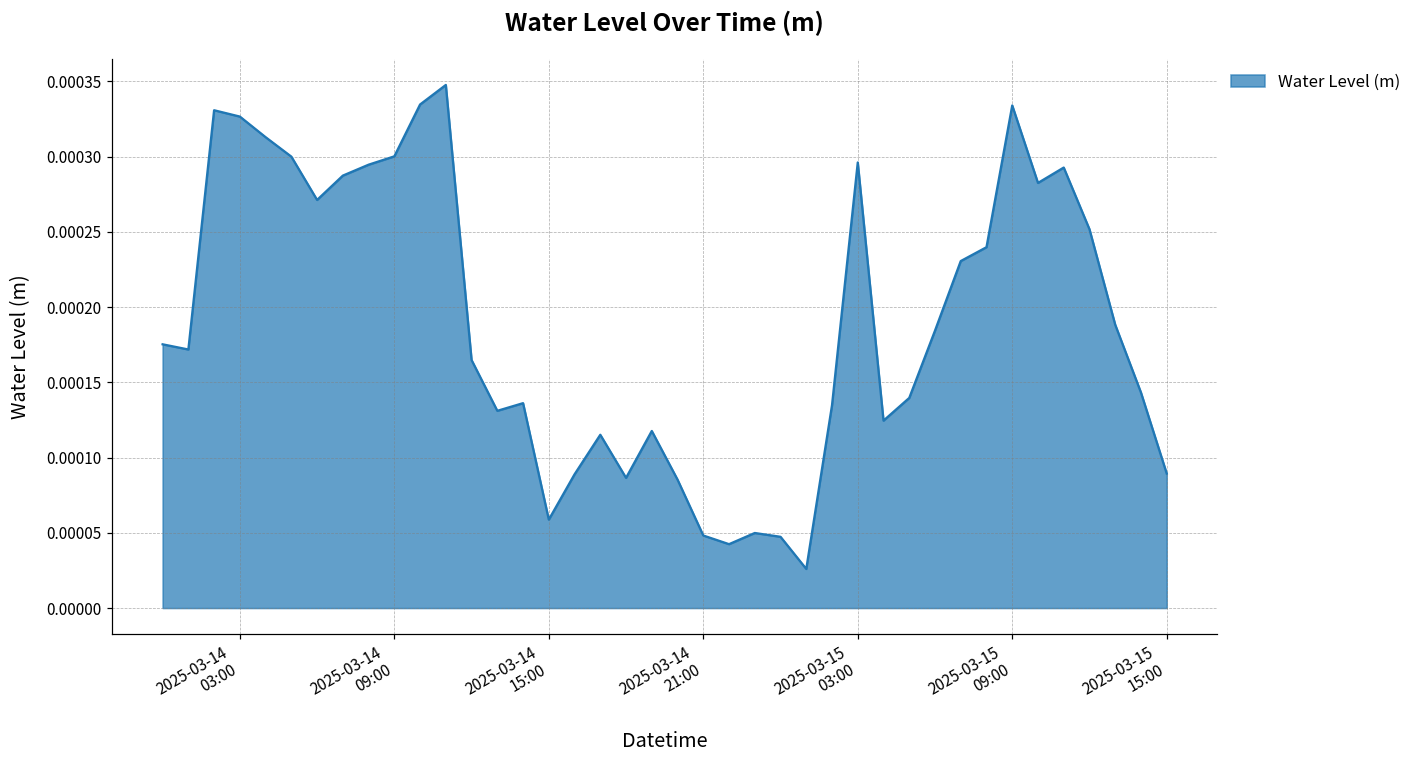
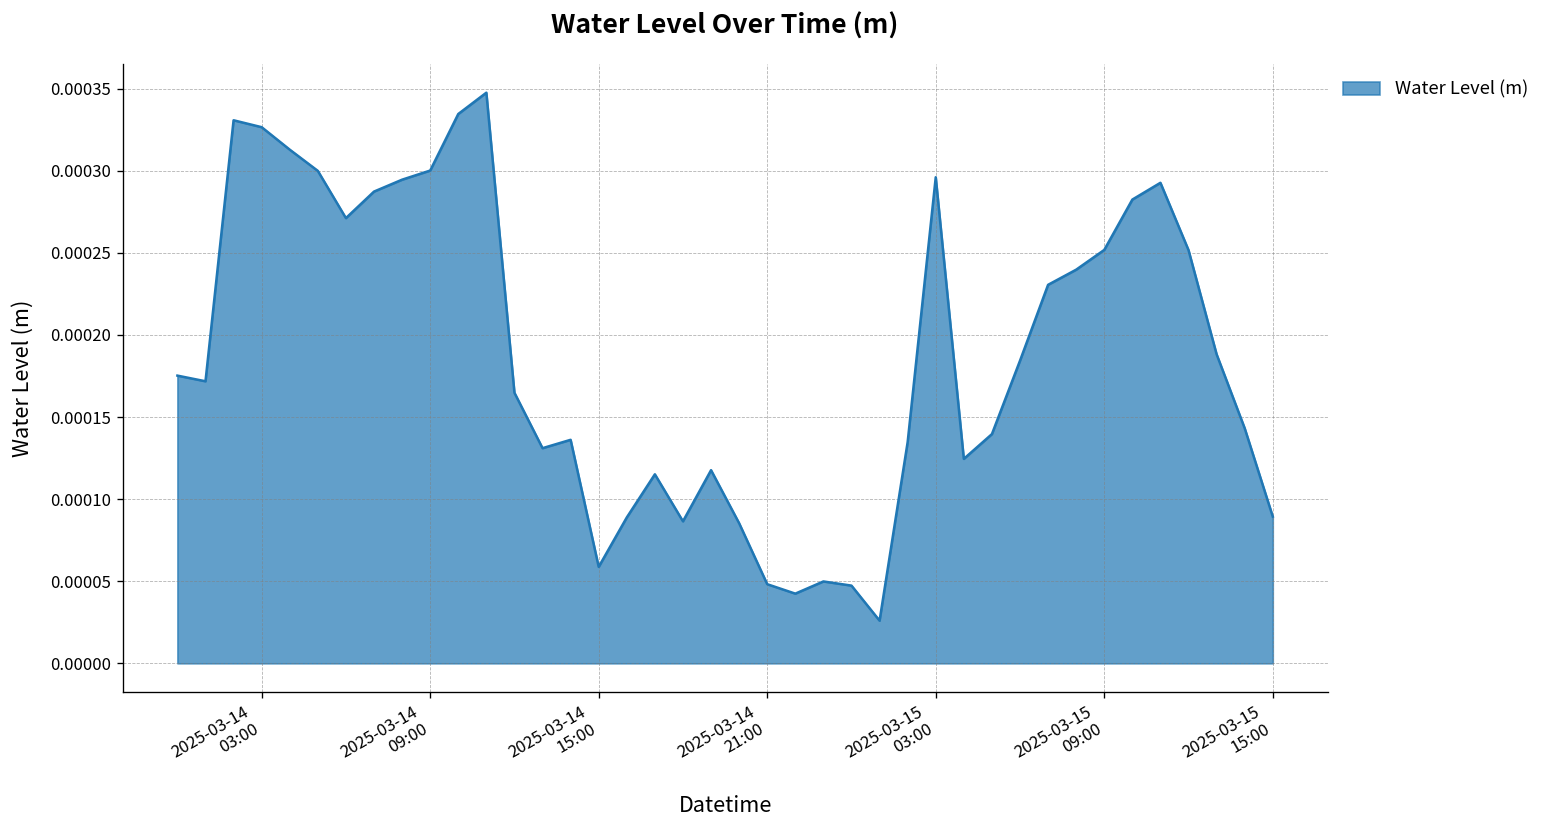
2025-03-15 09:00: 0.000334 -> 0.000252
